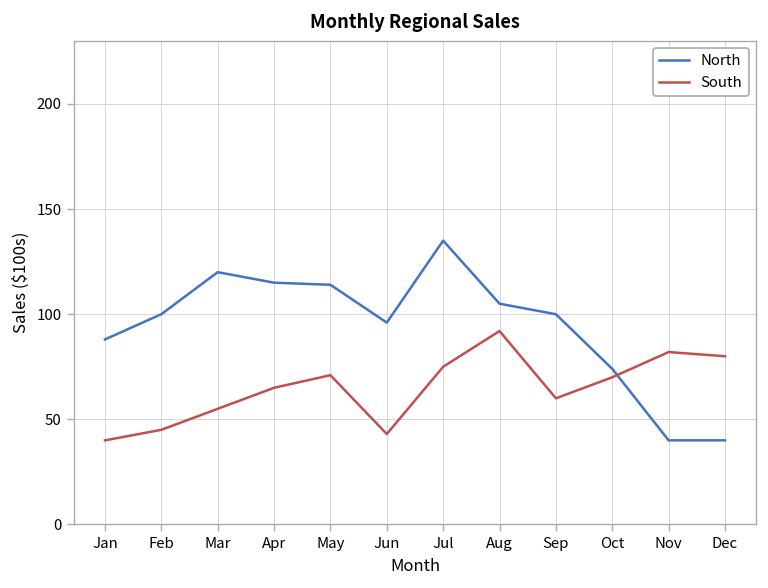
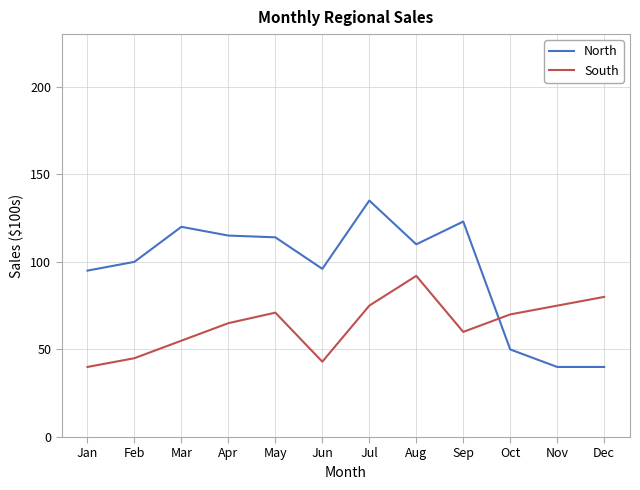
North, Jan: 88 -> 95
North, Aug: 105 -> 110
North, Sep: 100 -> 123
North, Oct: 74 -> 50
South, Nov: 82 -> 75
